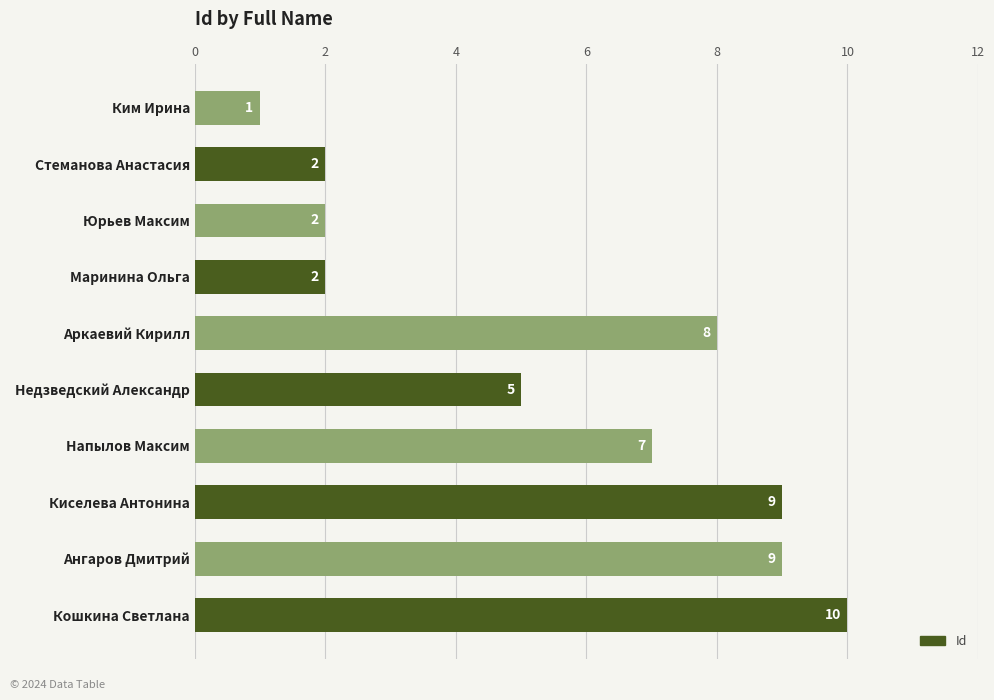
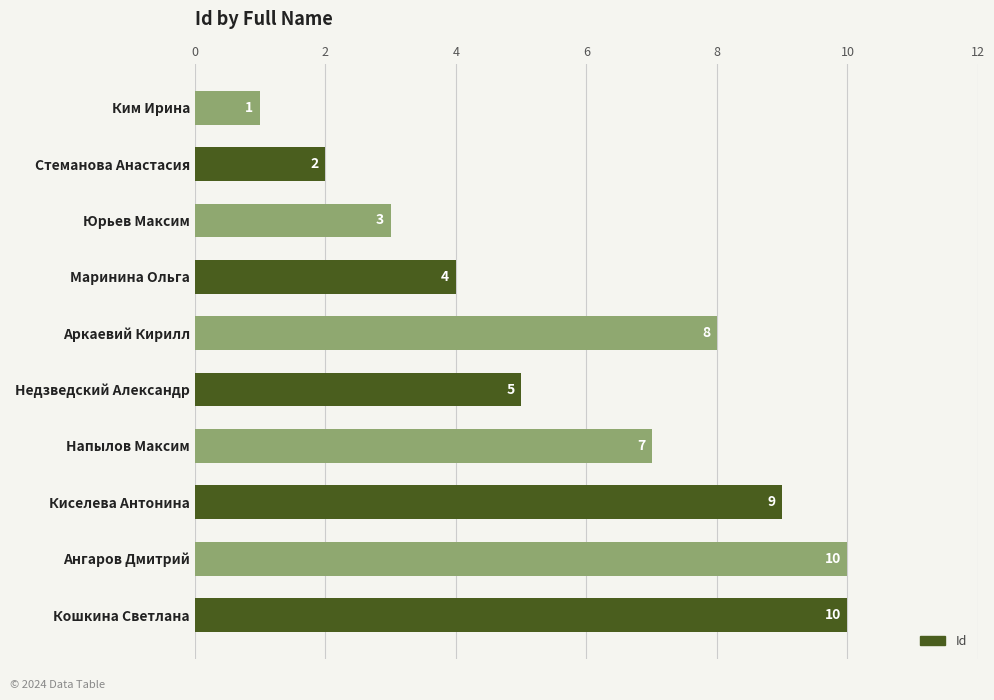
Юрьев Максим: 2 -> 3
Маринина Ольга: 2 -> 4
Ангаров Дмитрий: 9 -> 10
